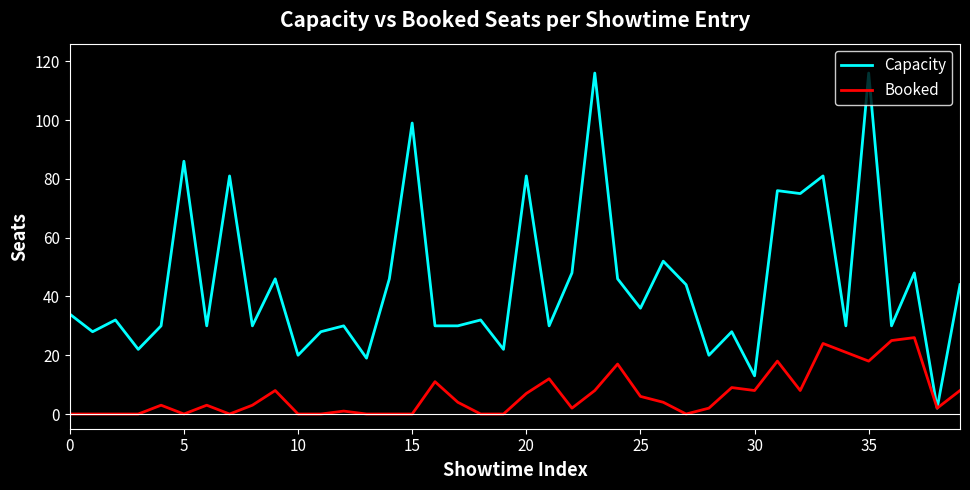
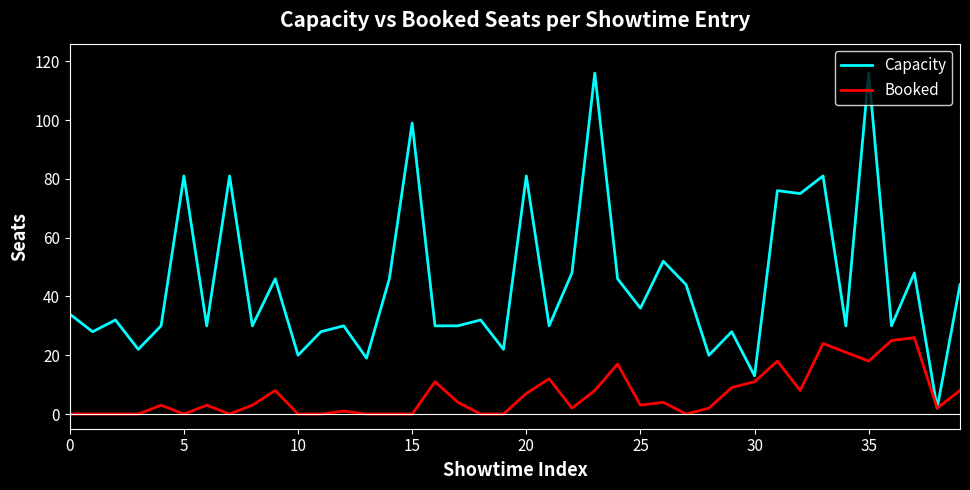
Capacity, 5: 86 -> 81
Booked, 25: 6 -> 3
Booked, 30: 8 -> 11
